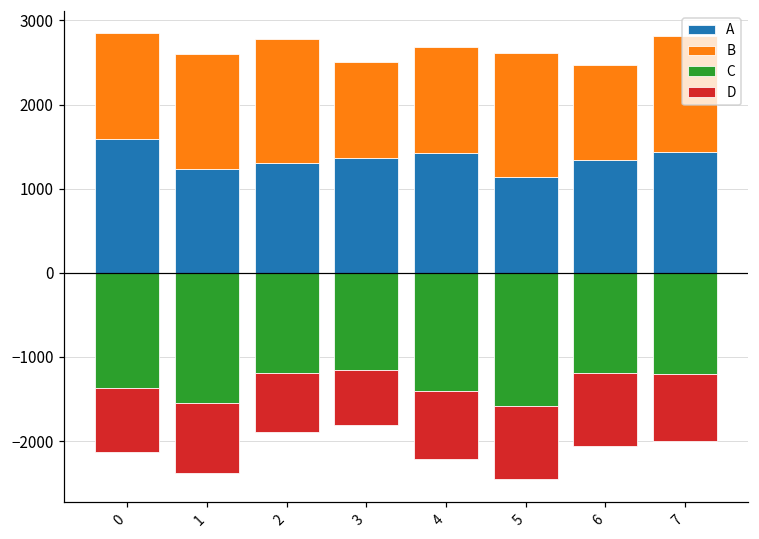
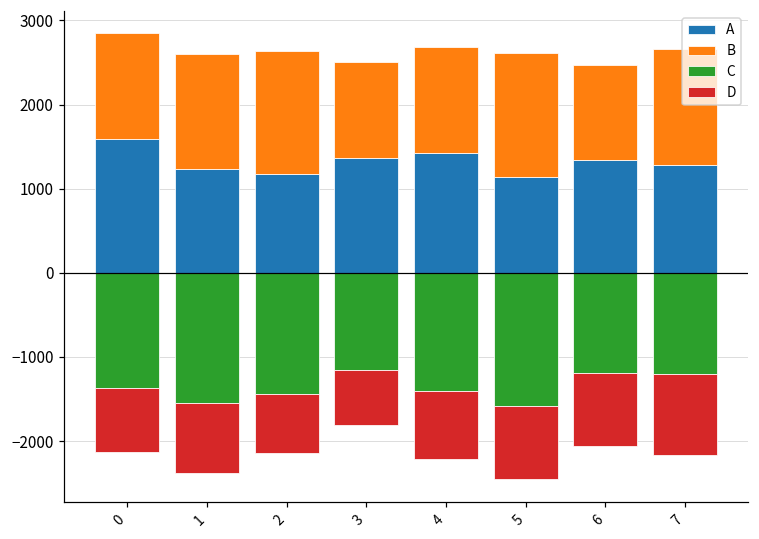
A, 2: 1300 -> 1200
C, 2: -1200 -> -1400
A, 7: 1400 -> 1300
D, 7: -800 -> -1000
